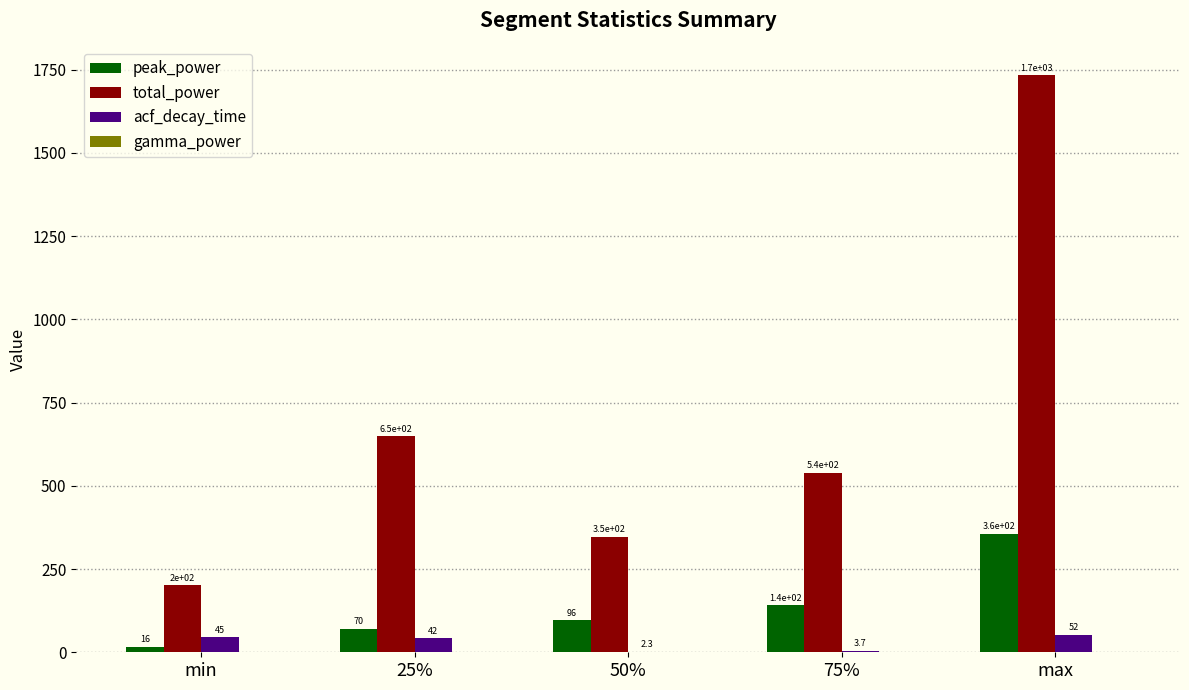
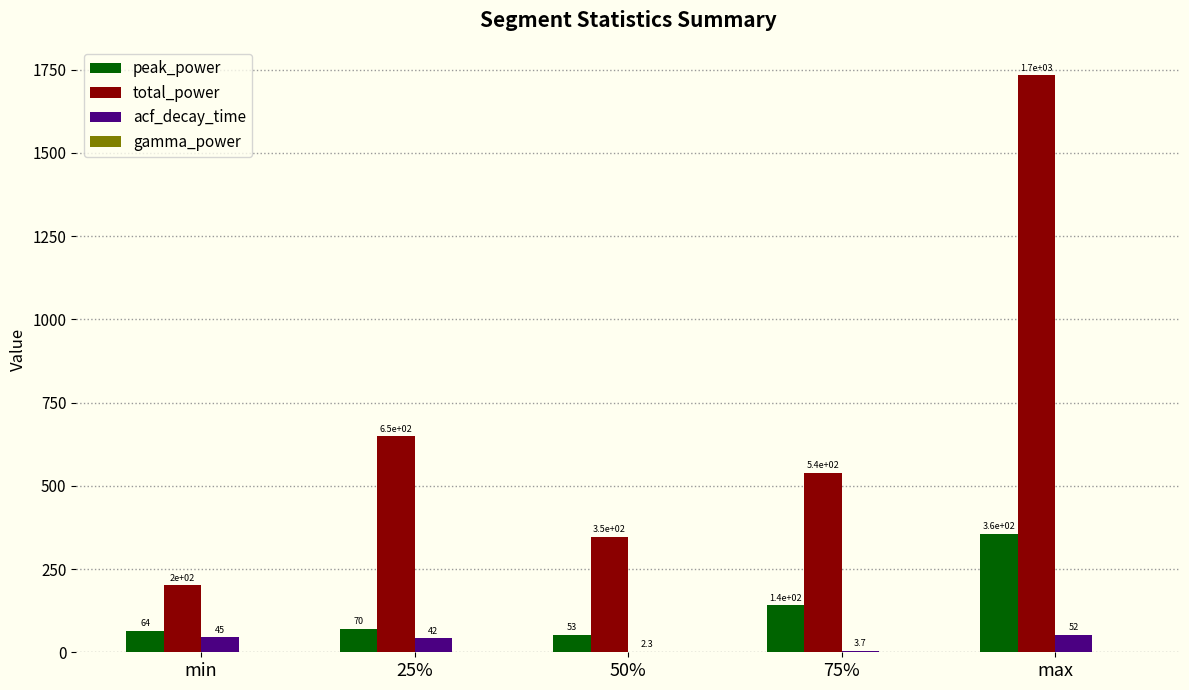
peak_power, min: 16 -> 64
peak_power, 50%: 96 -> 53
